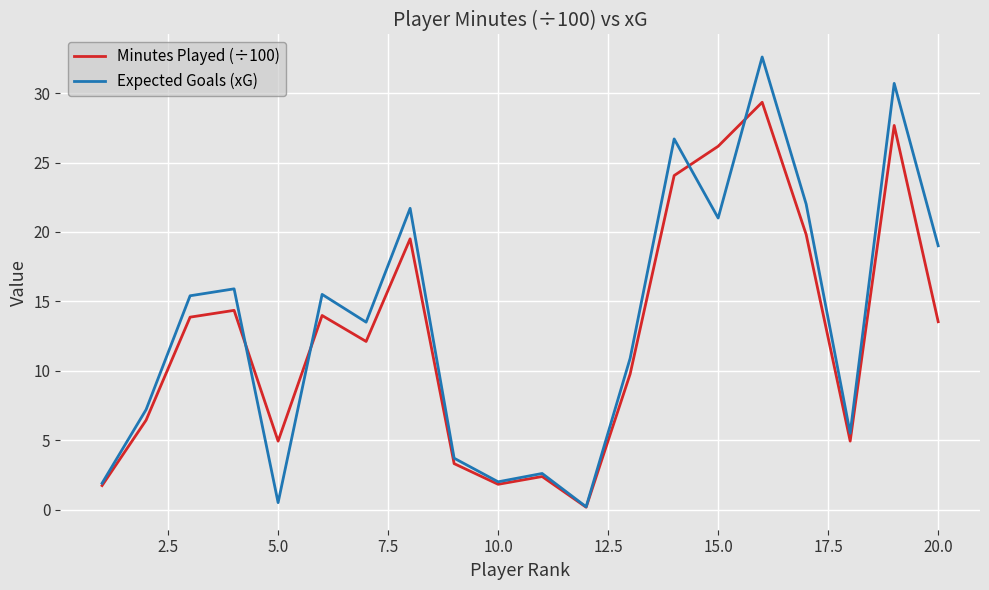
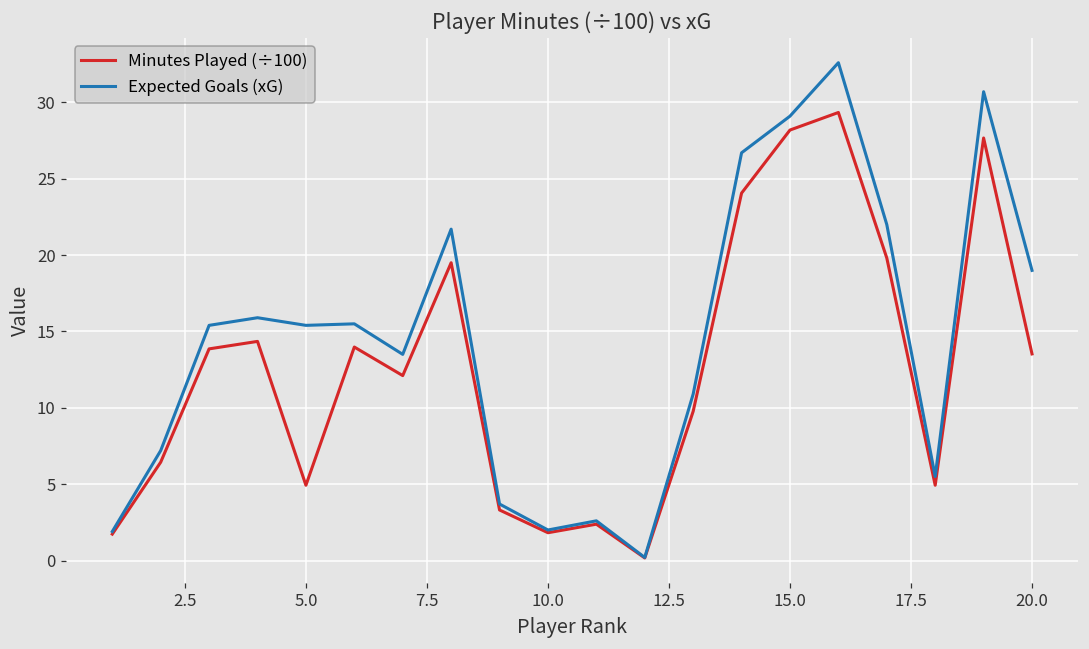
Expected Goals (xG), 5.0: 0.5 -> 15.4
Minutes Played (÷100), 15.0: 26.2 -> 28.2
Expected Goals (xG), 15.0: 21.0 -> 29.1
